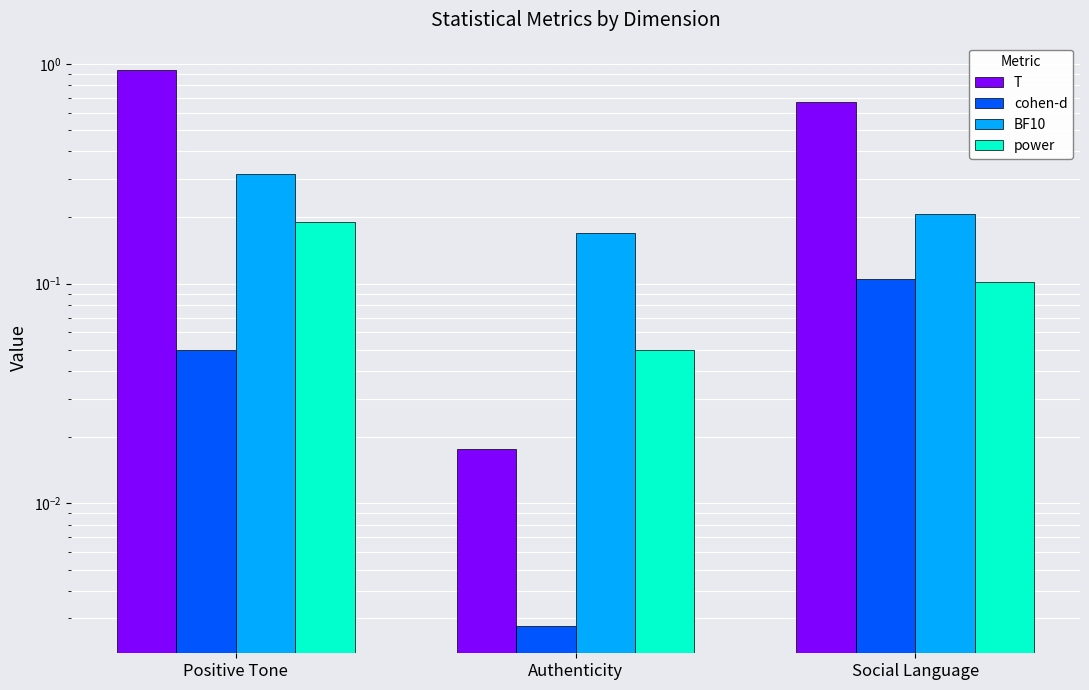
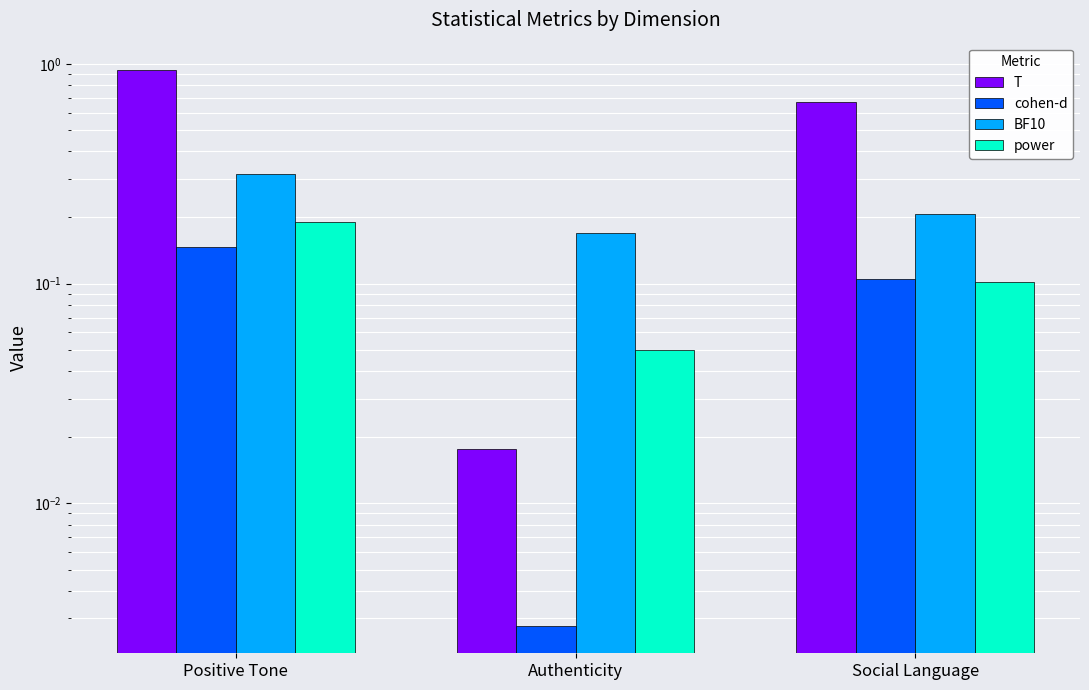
cohen-d, Positive Tone: 0.050 -> 0.15
